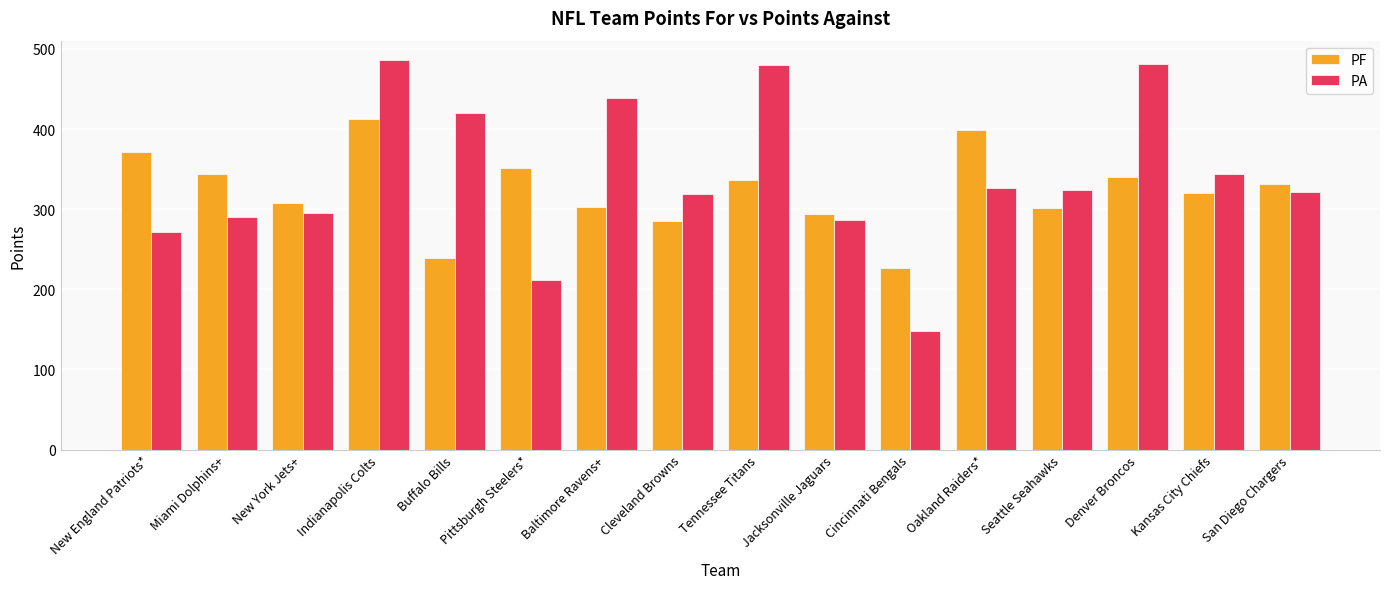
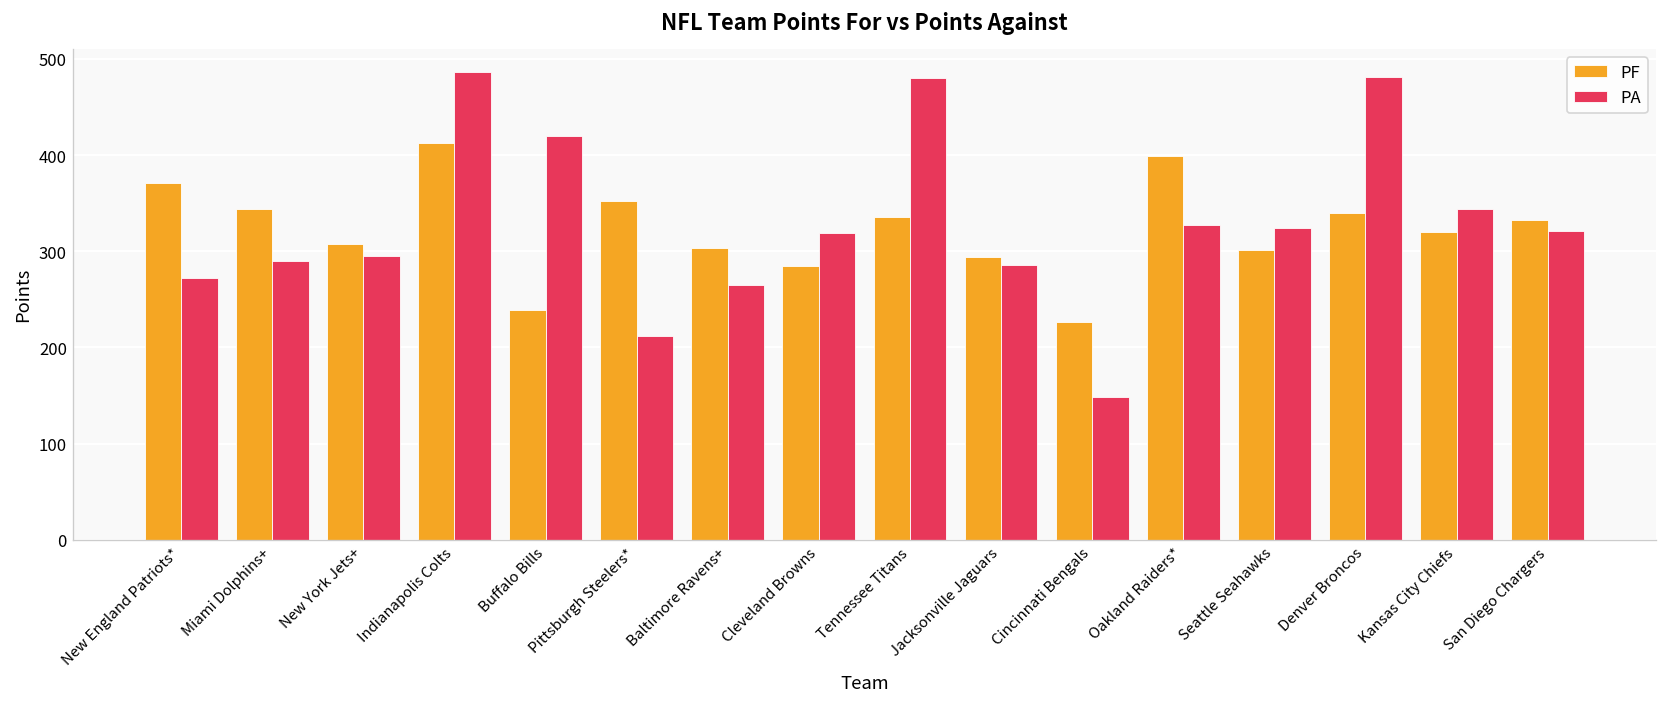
PA, Baltimore Ravens+: 440 -> 270
